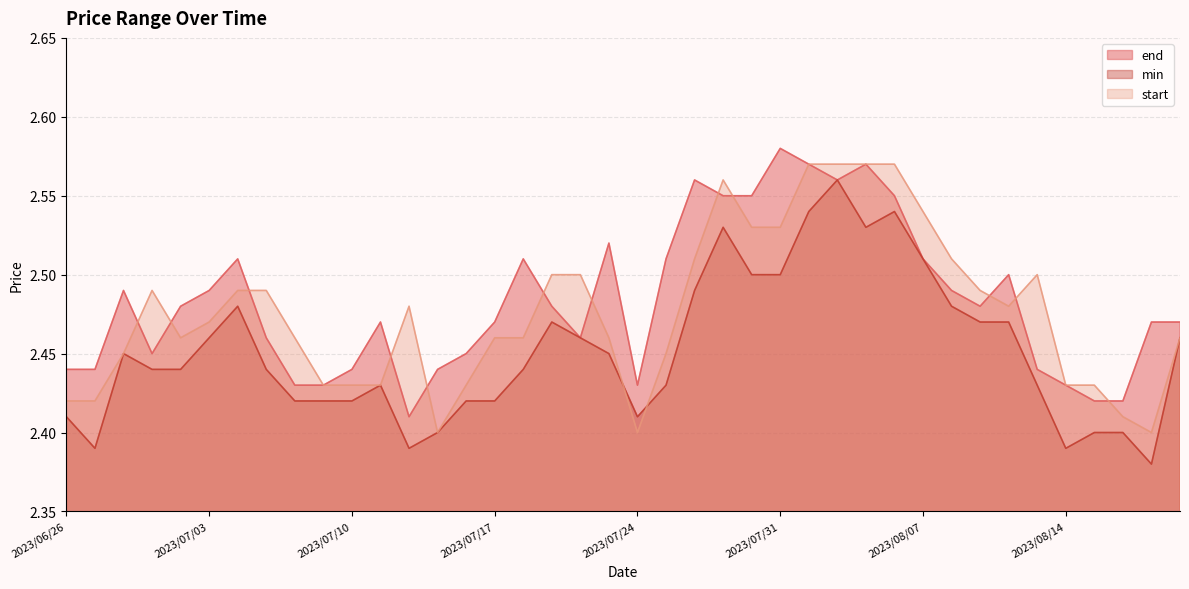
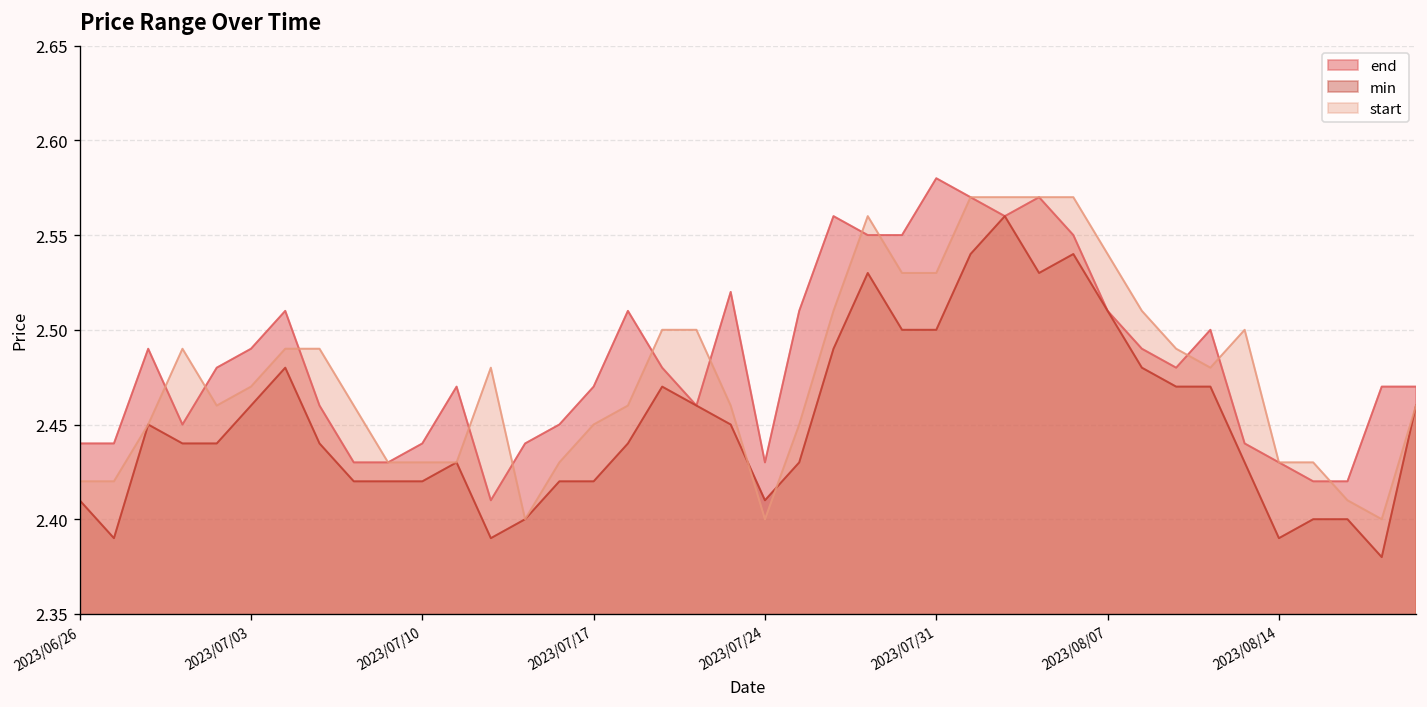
start, 2023/07/17: 2.46 -> 2.45
